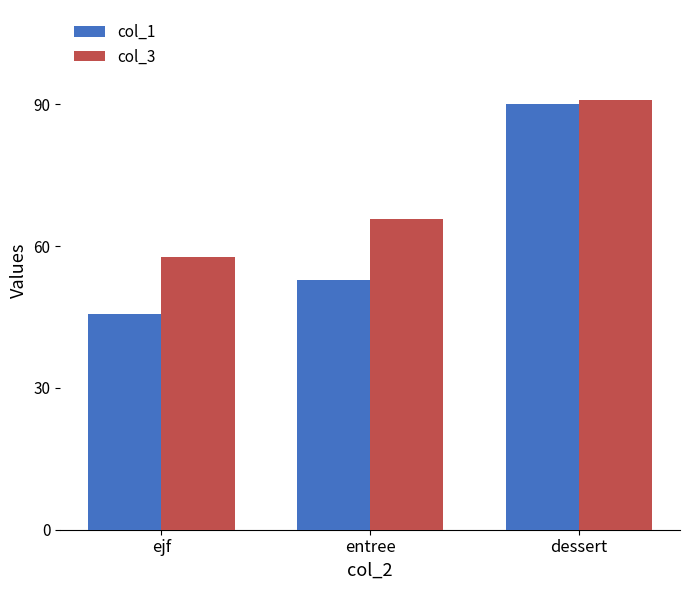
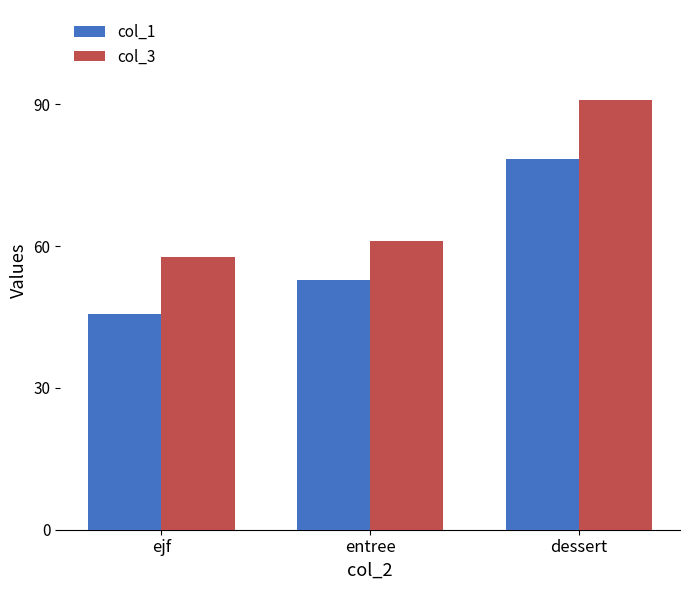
col_3, entree: 66 -> 61
col_1, dessert: 90 -> 78
